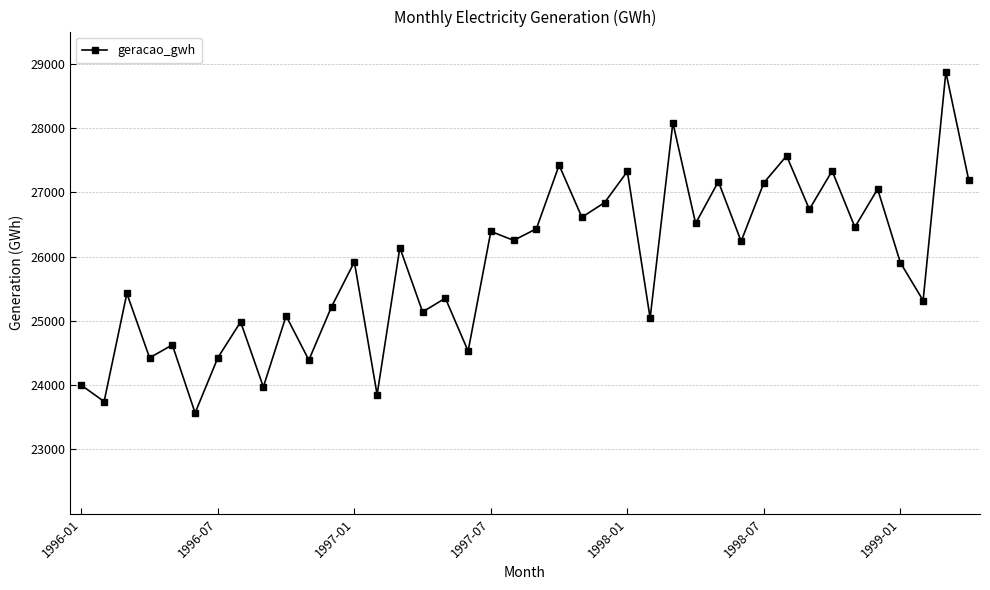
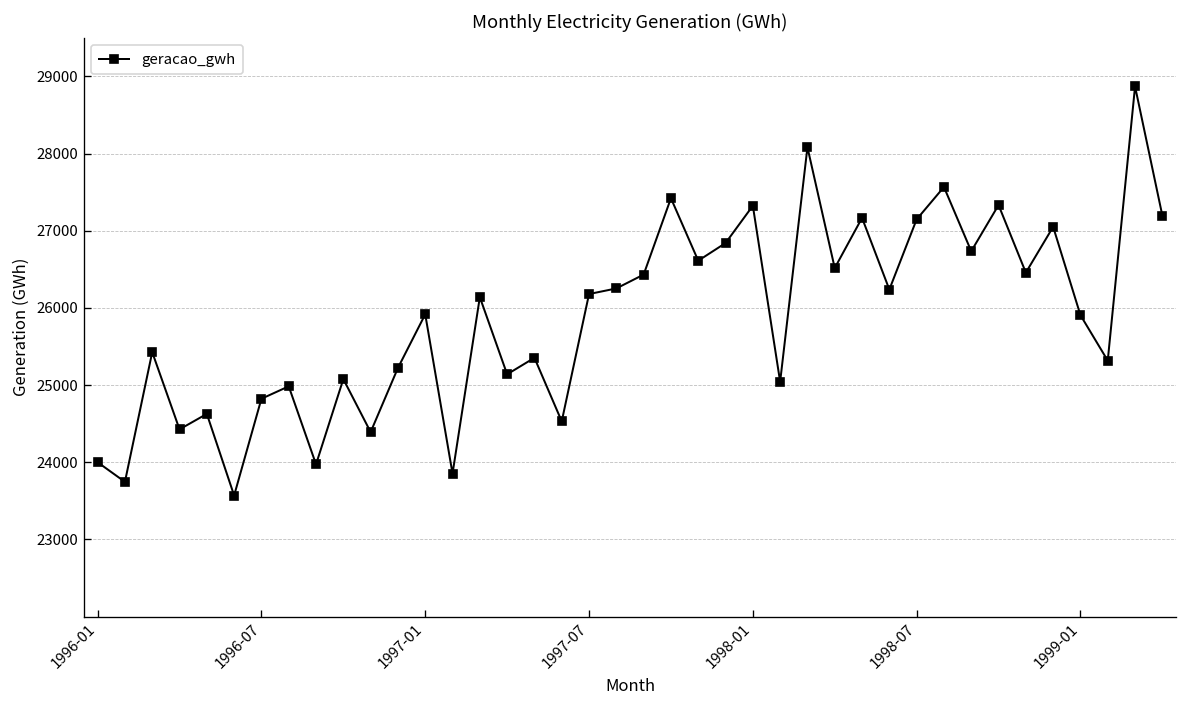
1996-07: 24400 -> 24800
1997-07: 26400 -> 26200
